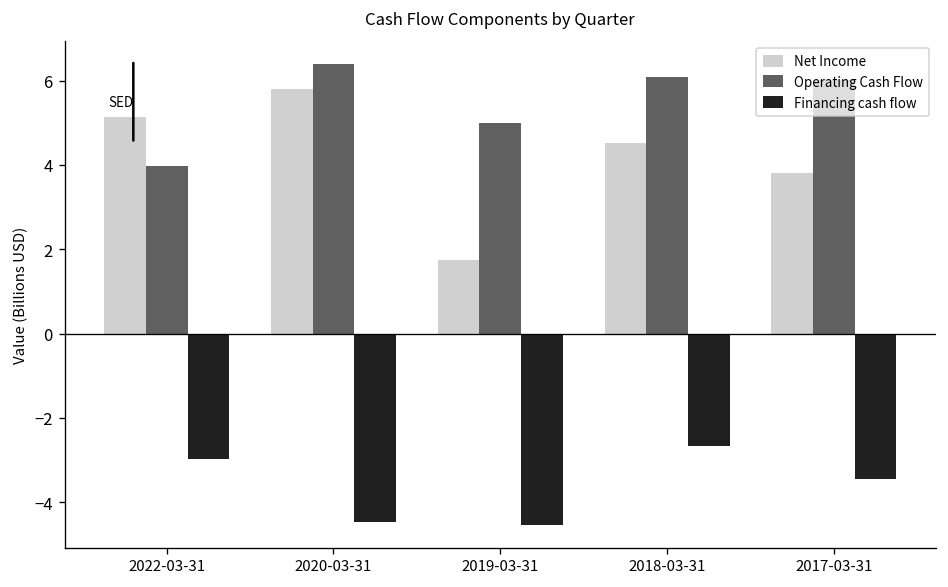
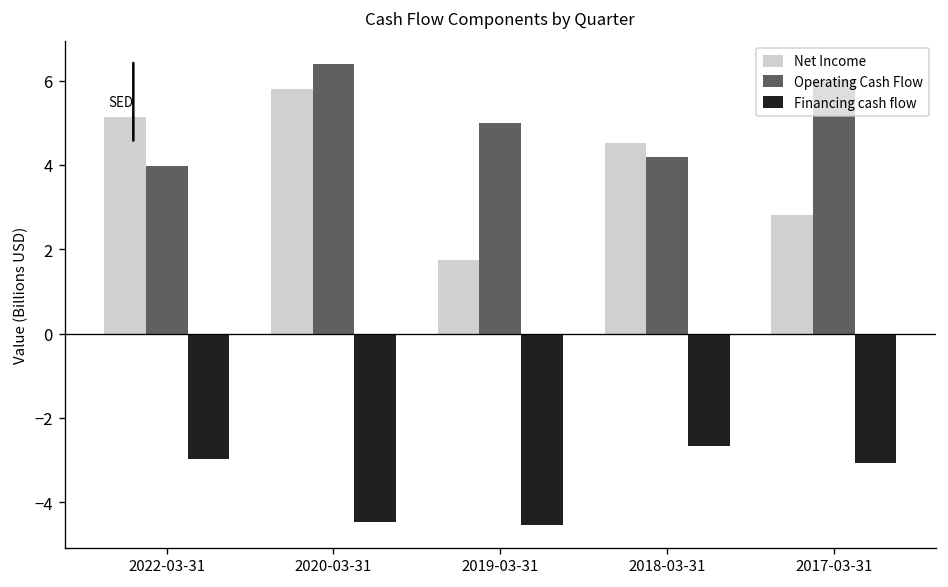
Operating Cash Flow, 2018-03-31: 6.1 -> 4.2
Net Income, 2017-03-31: 3.8 -> 2.8
Financing cash flow, 2017-03-31: -3.4 -> -3.1
